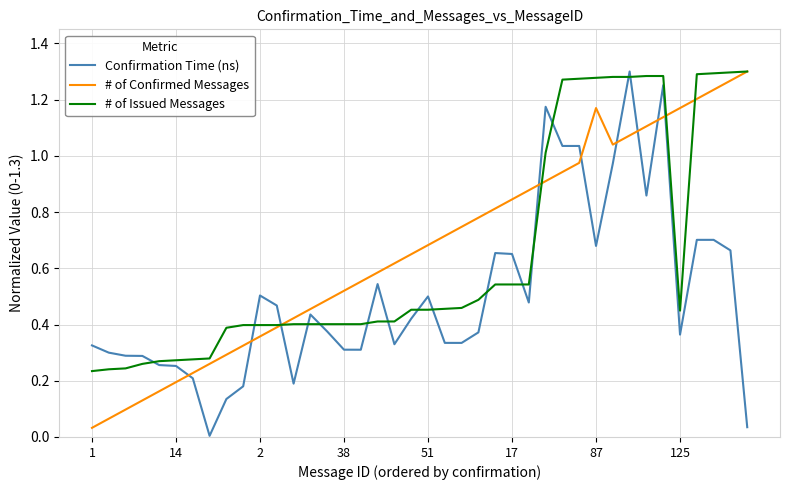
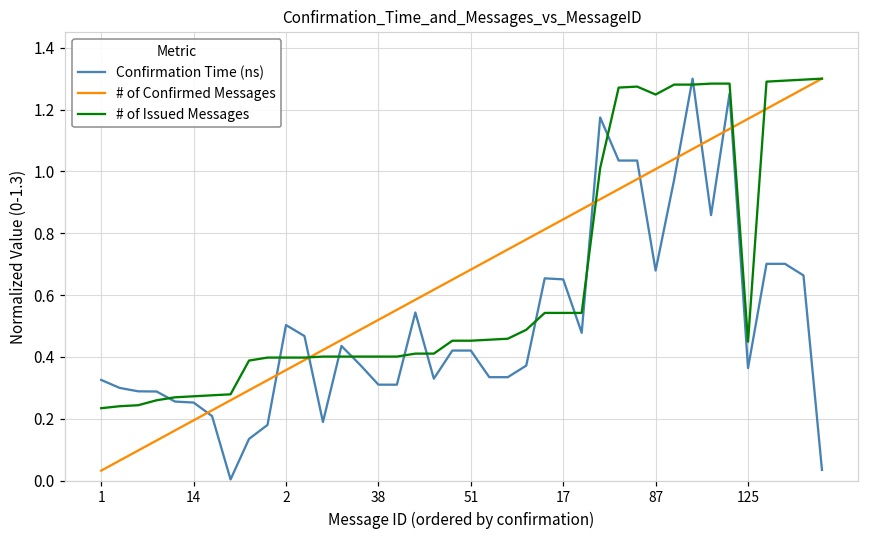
Confirmation Time (ns), 51: 0.50 -> 0.42
# of Confirmed Messages, 87: 1.17 -> 1.01
# of Issued Messages, 87: 1.28 -> 1.25
